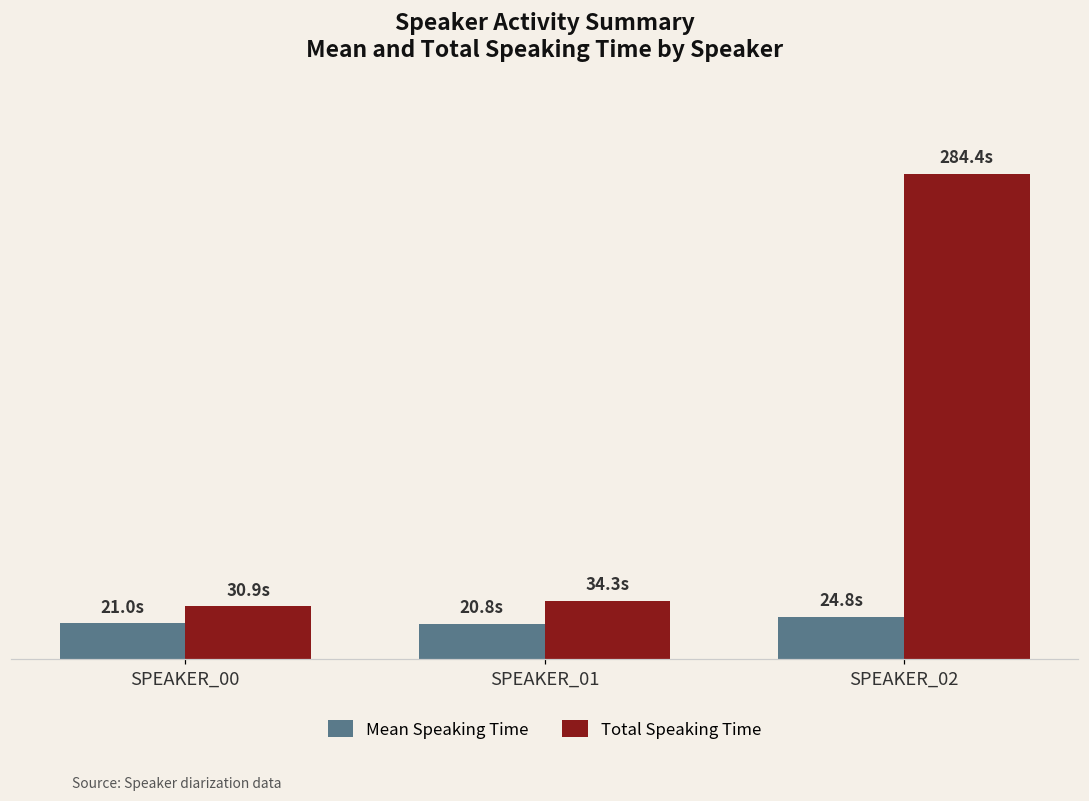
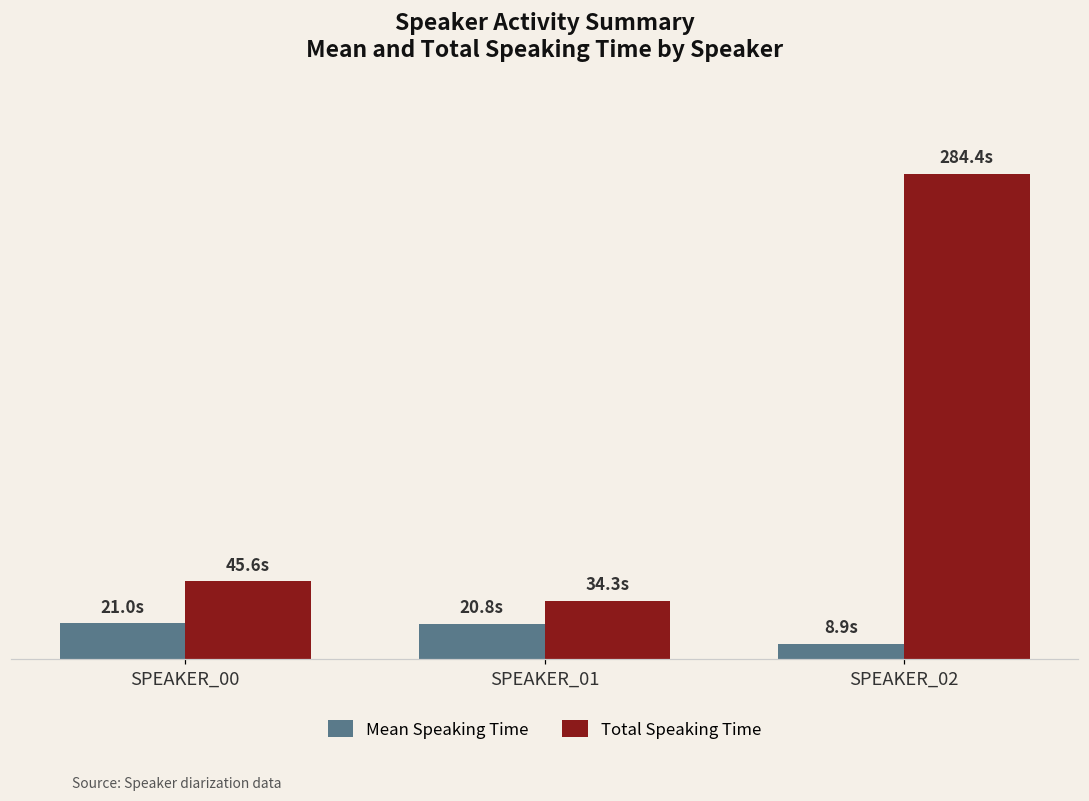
Total Speaking Time, SPEAKER_00: 30.9s -> 45.6s
Mean Speaking Time, SPEAKER_02: 24.8s -> 8.9s
